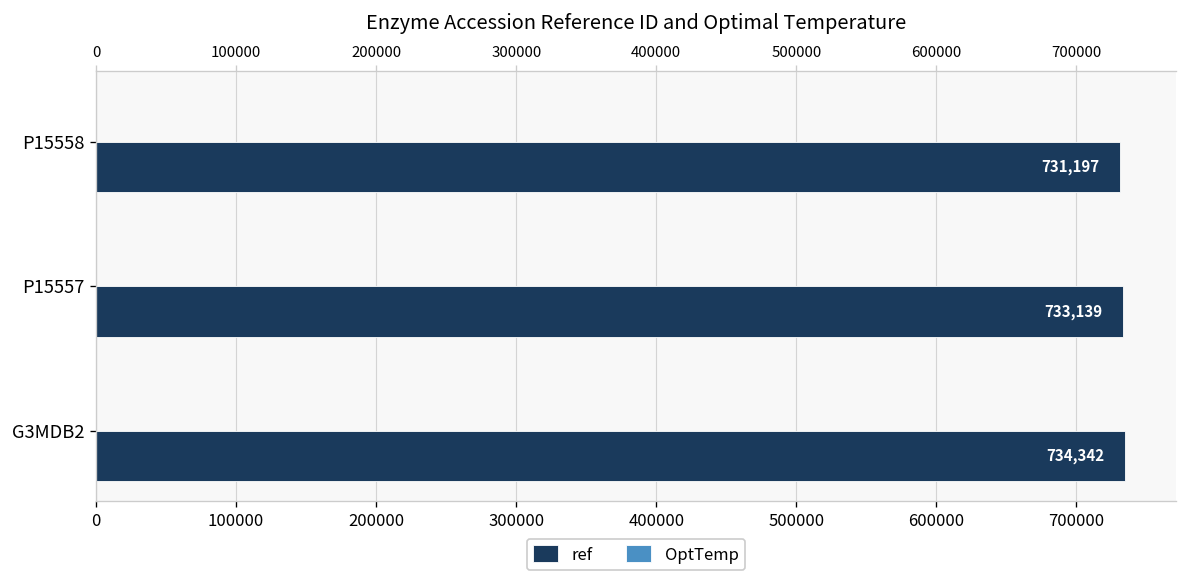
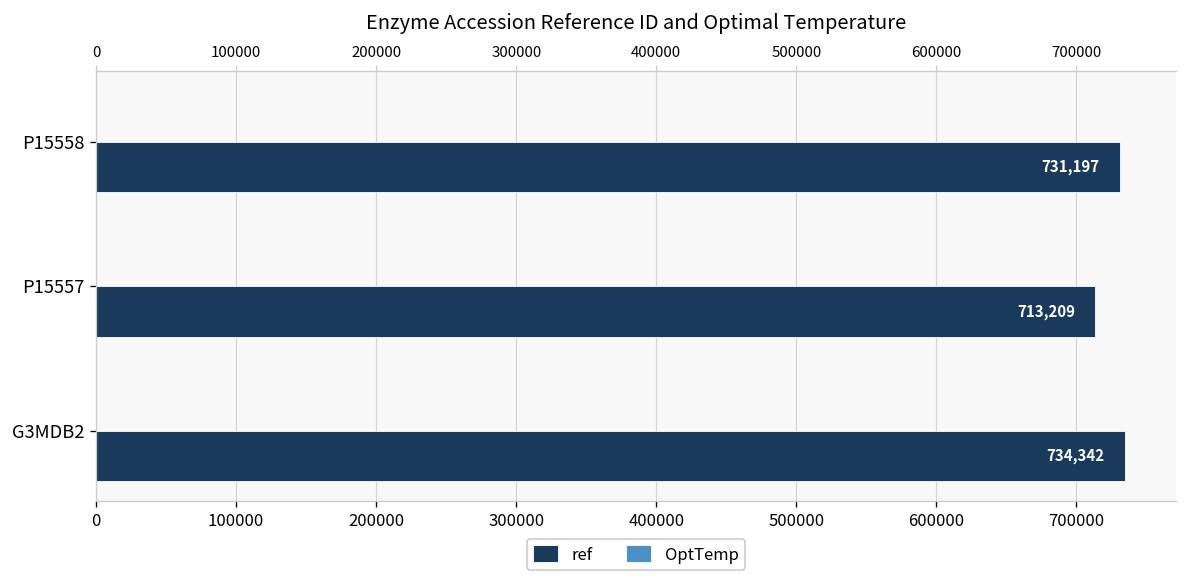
ref, P15557: 733,139 -> 713,209
